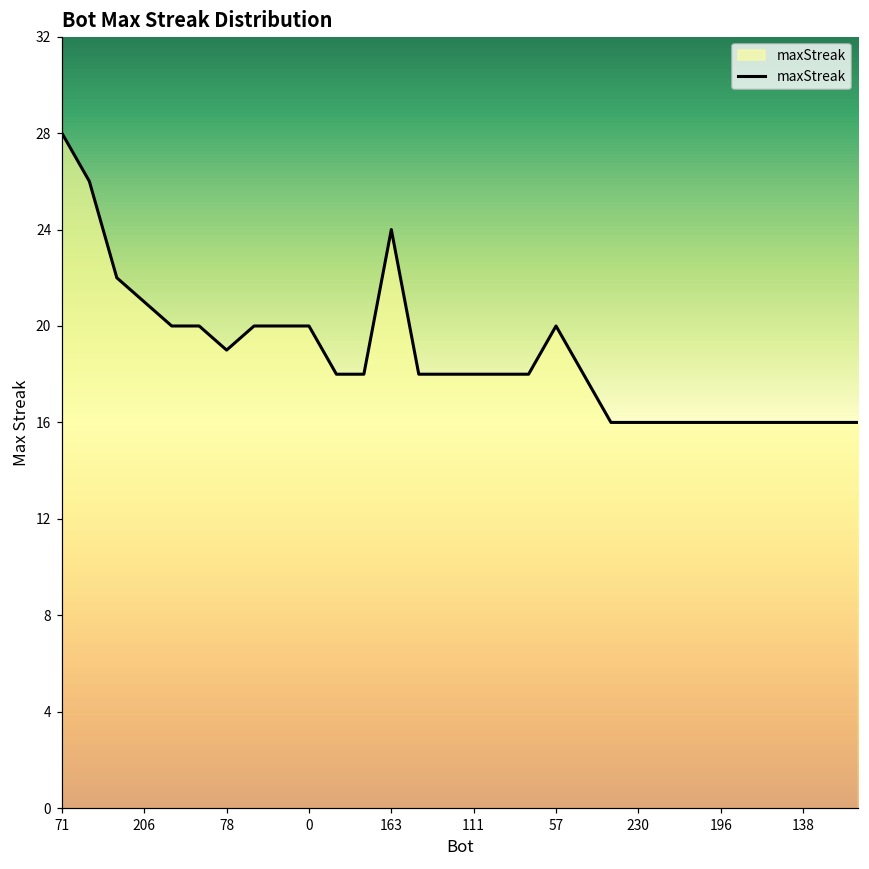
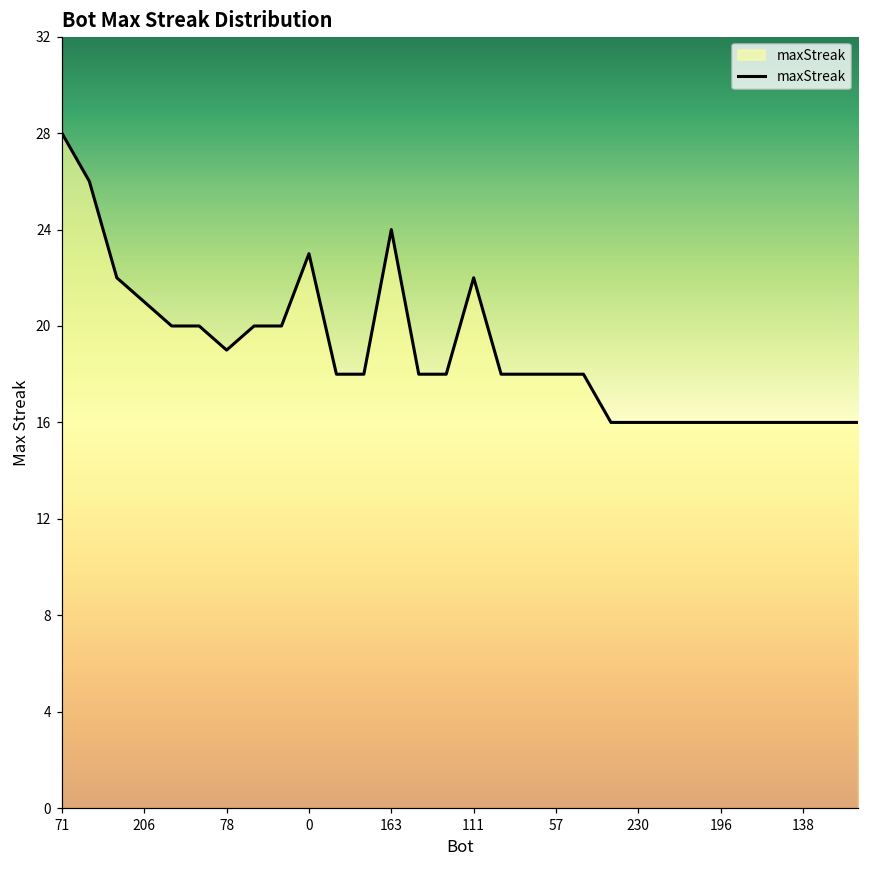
0: 20 -> 23
111: 18 -> 22
57: 20 -> 18
